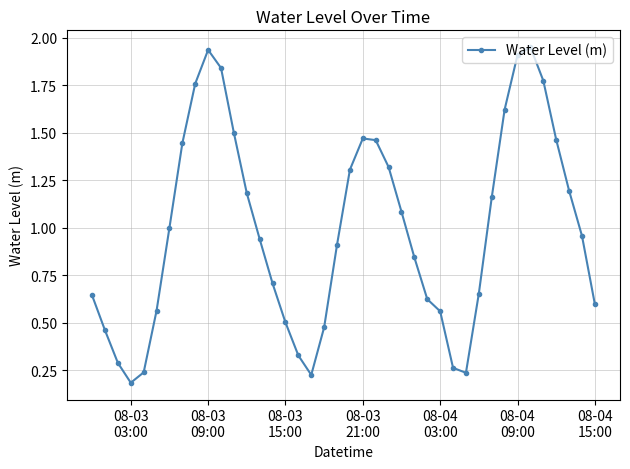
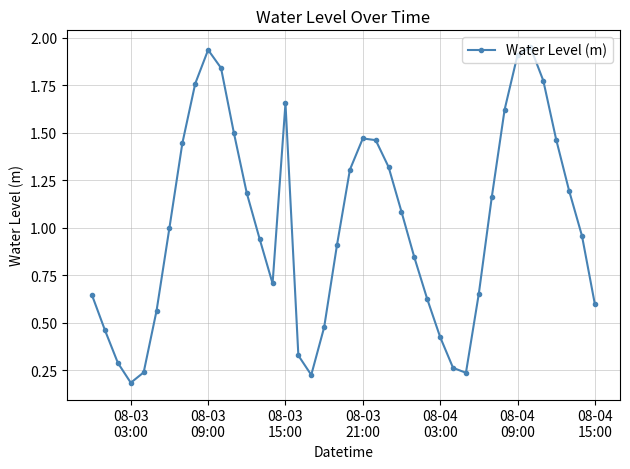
08-03 15:00: 0.50 -> 1.65
08-04 03:00: 0.56 -> 0.42
